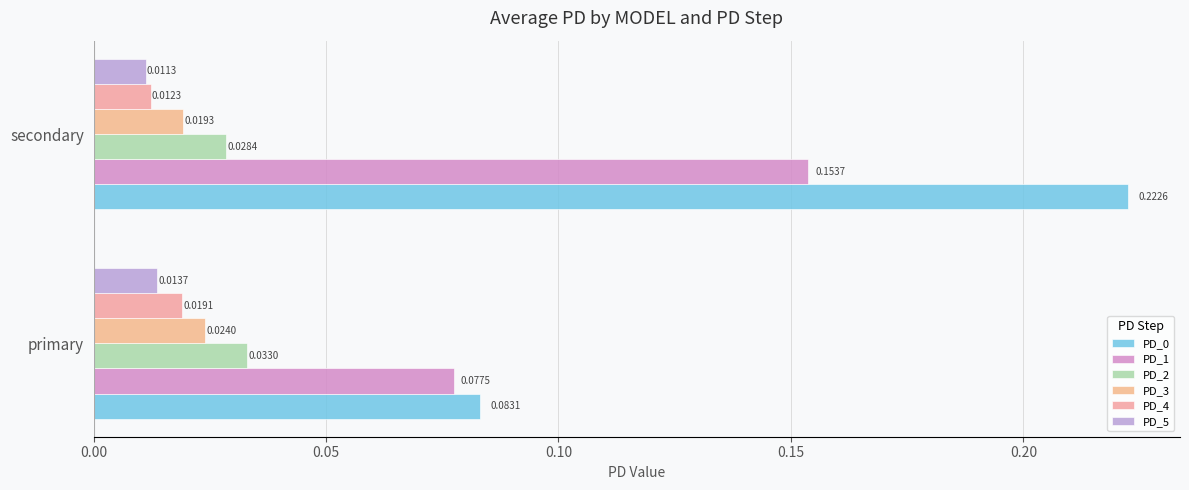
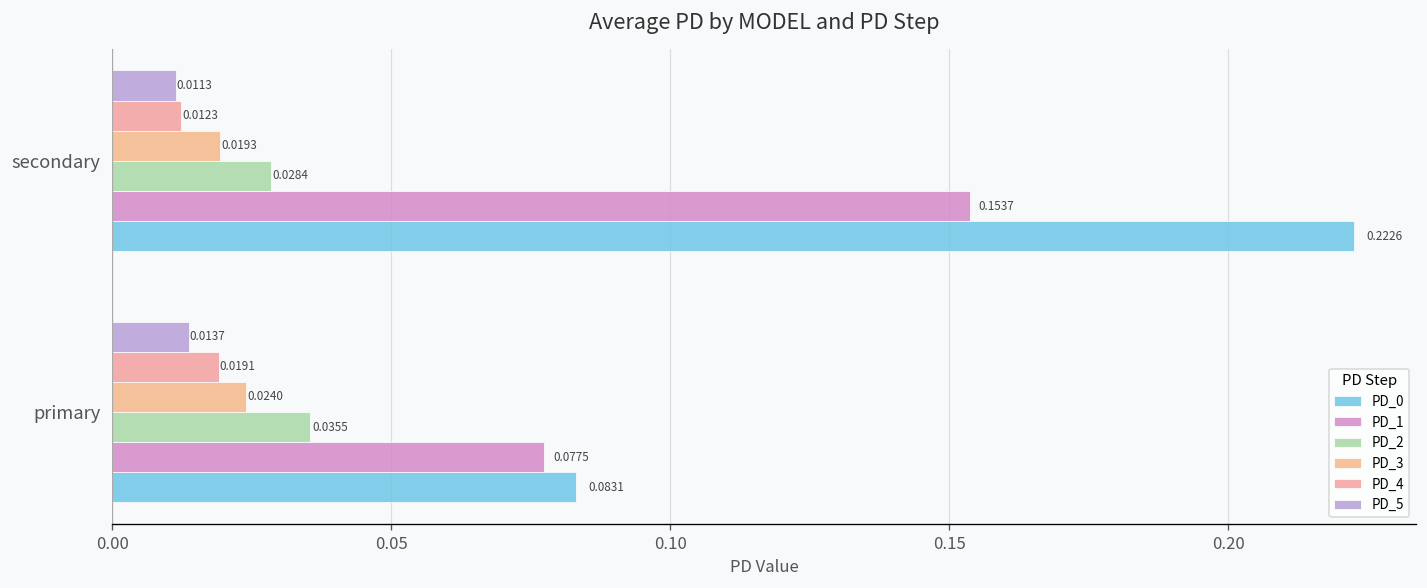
PD_2, primary: 0.0330 -> 0.0355
